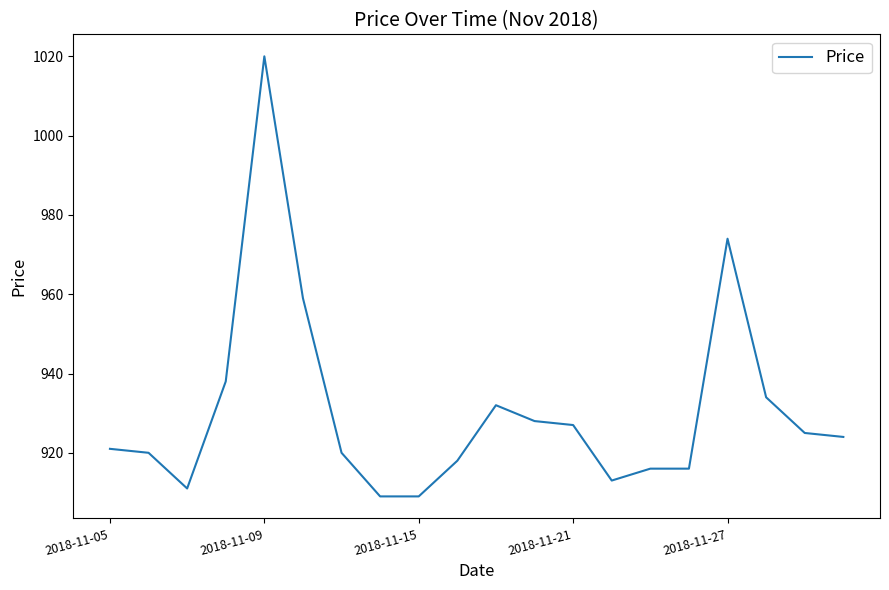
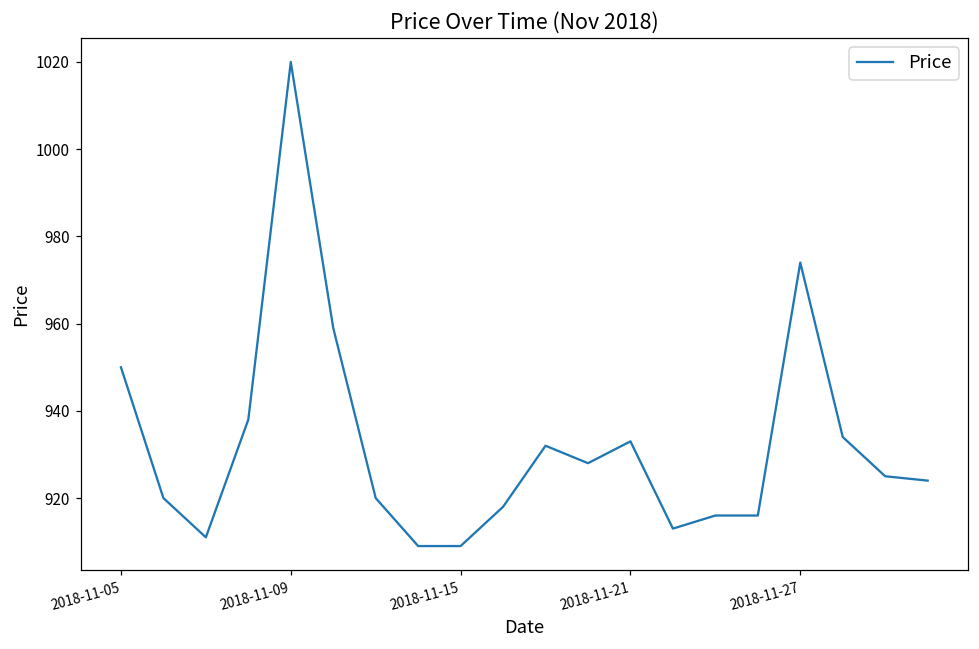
2018-11-05: 921 -> 950
2018-11-21: 927 -> 933
